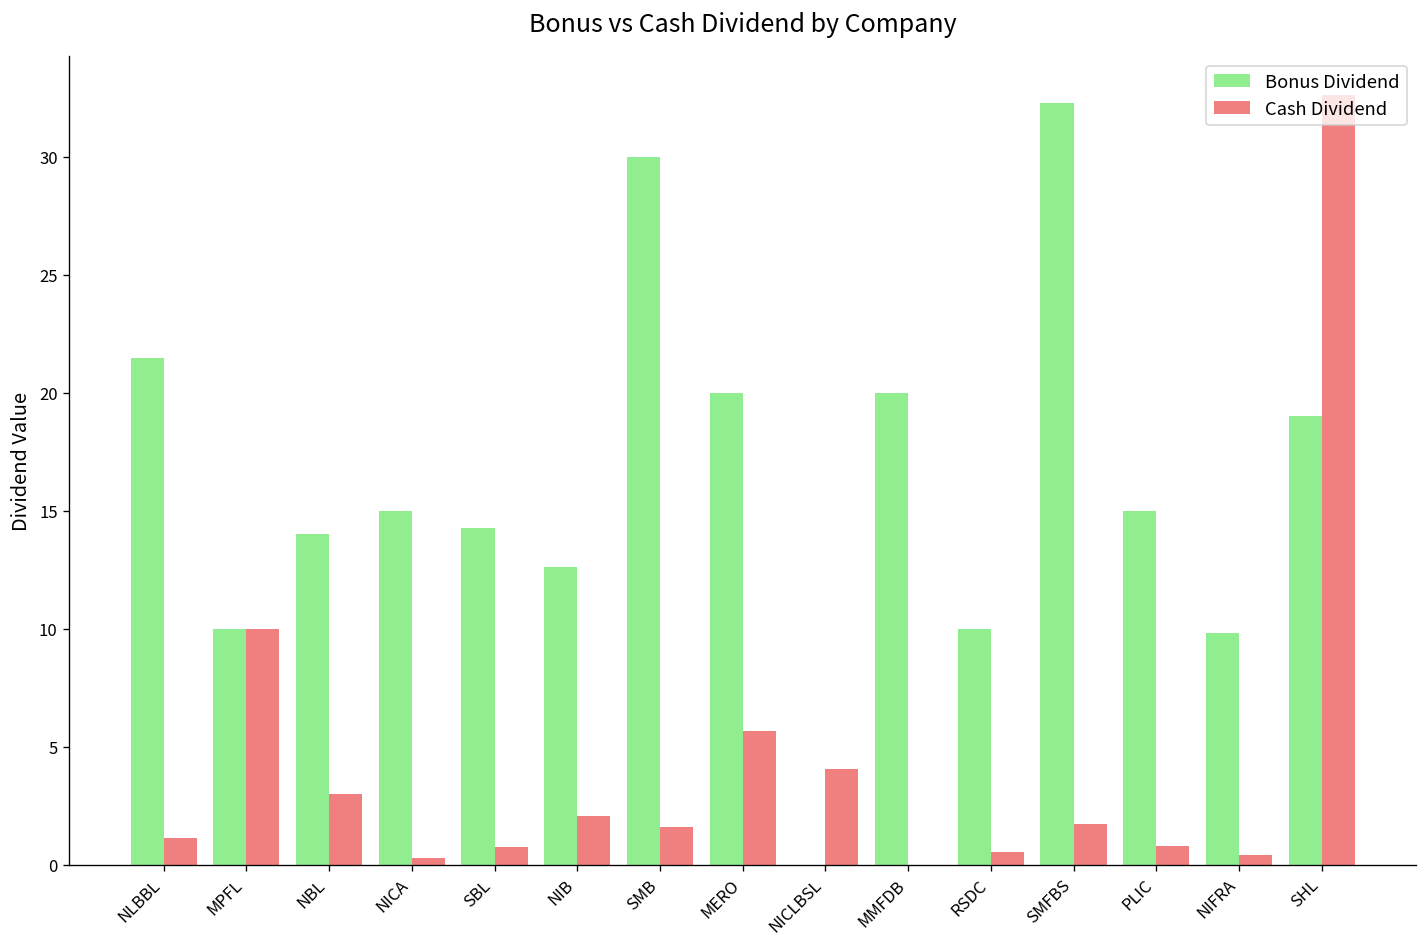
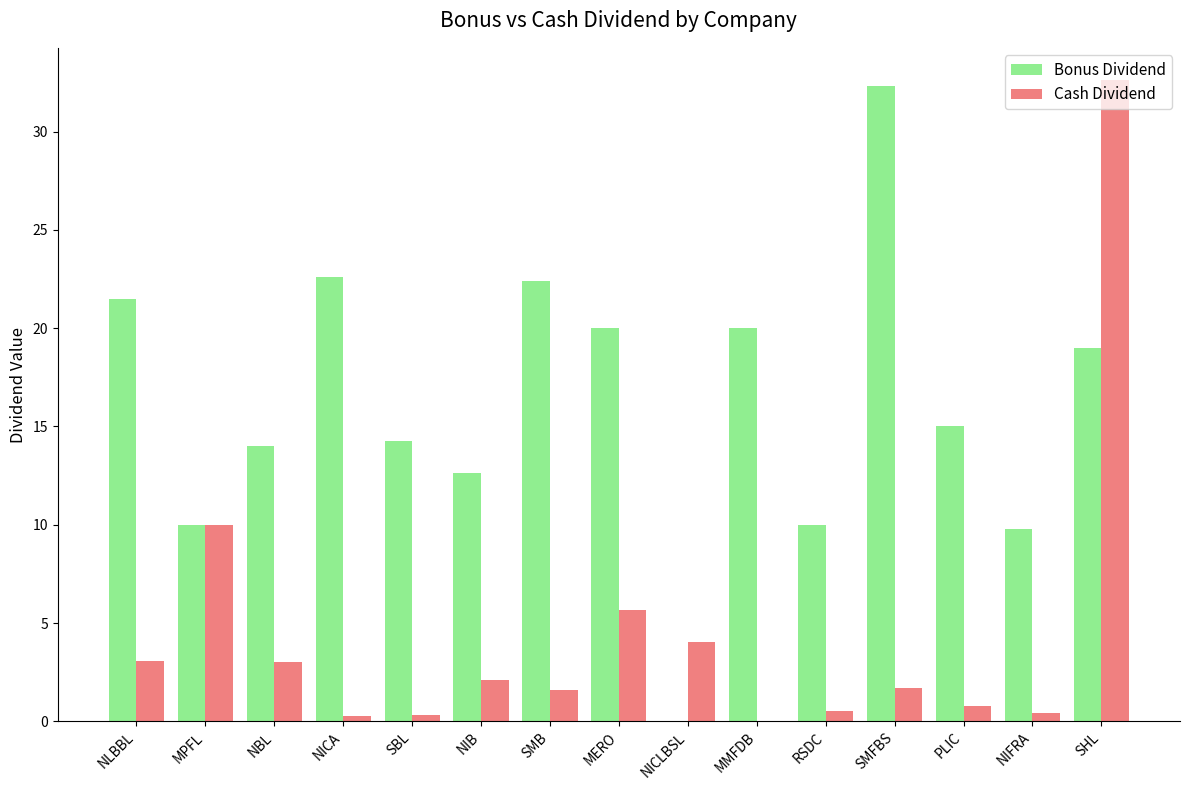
Cash Dividend, NLBBL: 1.1 -> 3.1
Bonus Dividend, NICA: 15.0 -> 22.6
Cash Dividend, SBL: 0.8 -> 0.3
Bonus Dividend, SMB: 30.0 -> 22.4
